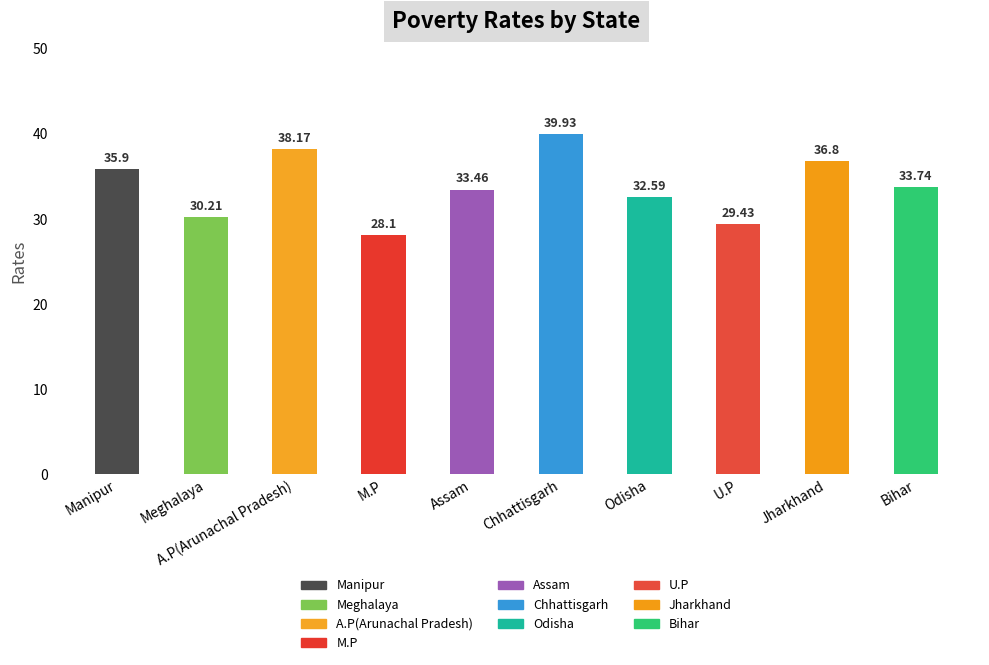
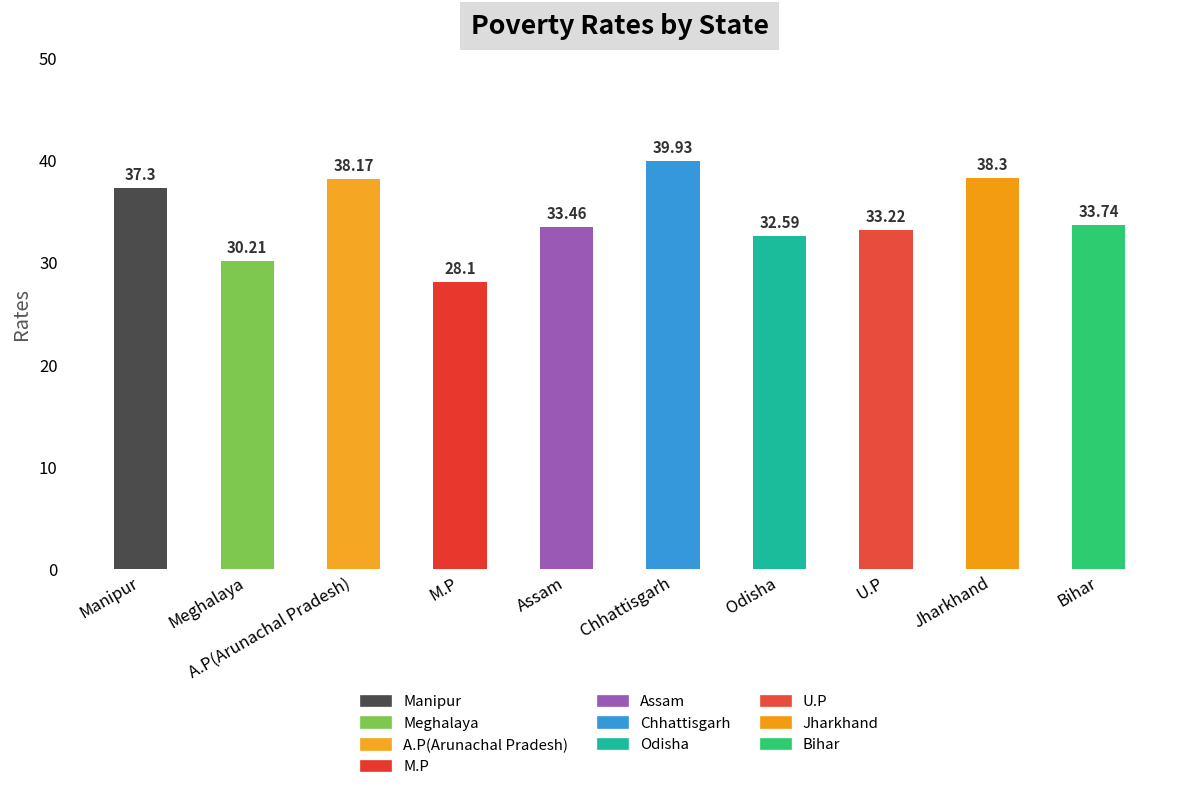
Manipur: 35.9 -> 37.3
U.P: 29.43 -> 33.22
Jharkhand: 36.8 -> 38.3
